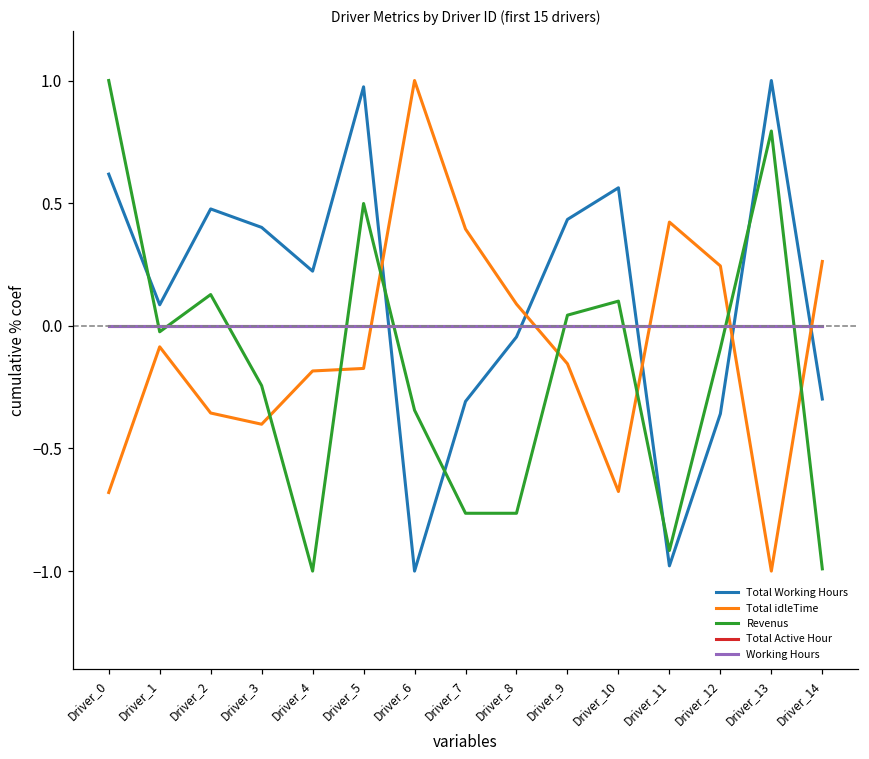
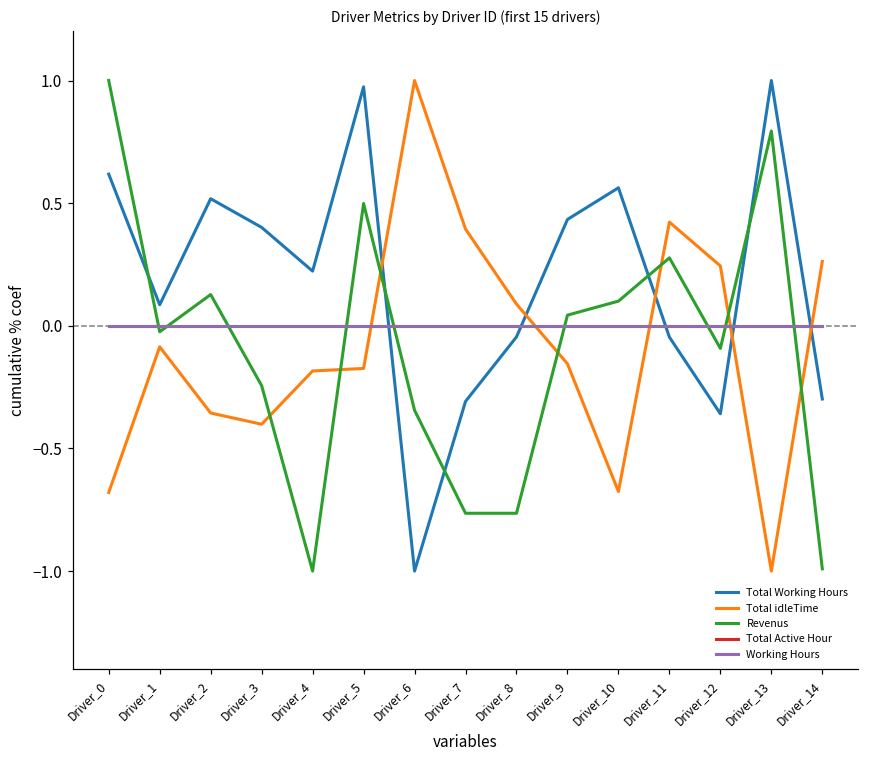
Total Working Hours, Driver_2: 0.48 -> 0.52
Total Working Hours, Driver_11: -0.98 -> -0.05
Revenus, Driver_11: -0.92 -> 0.28
